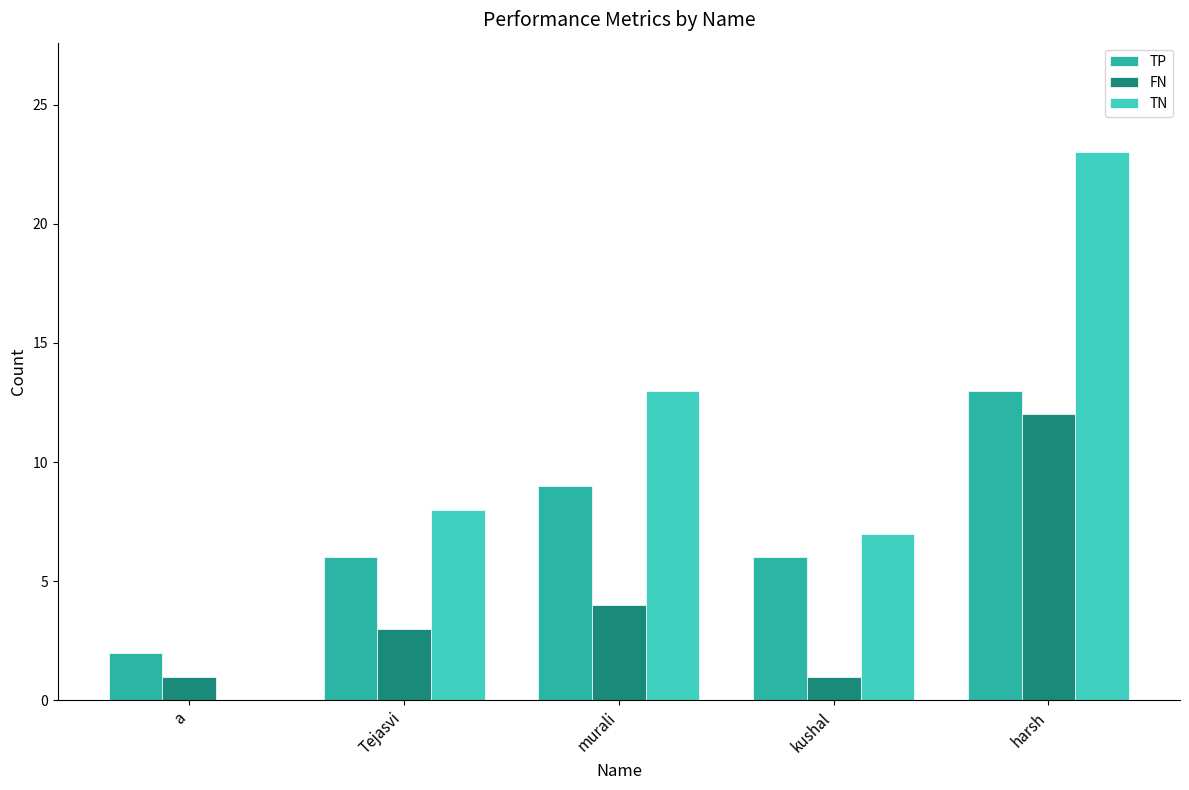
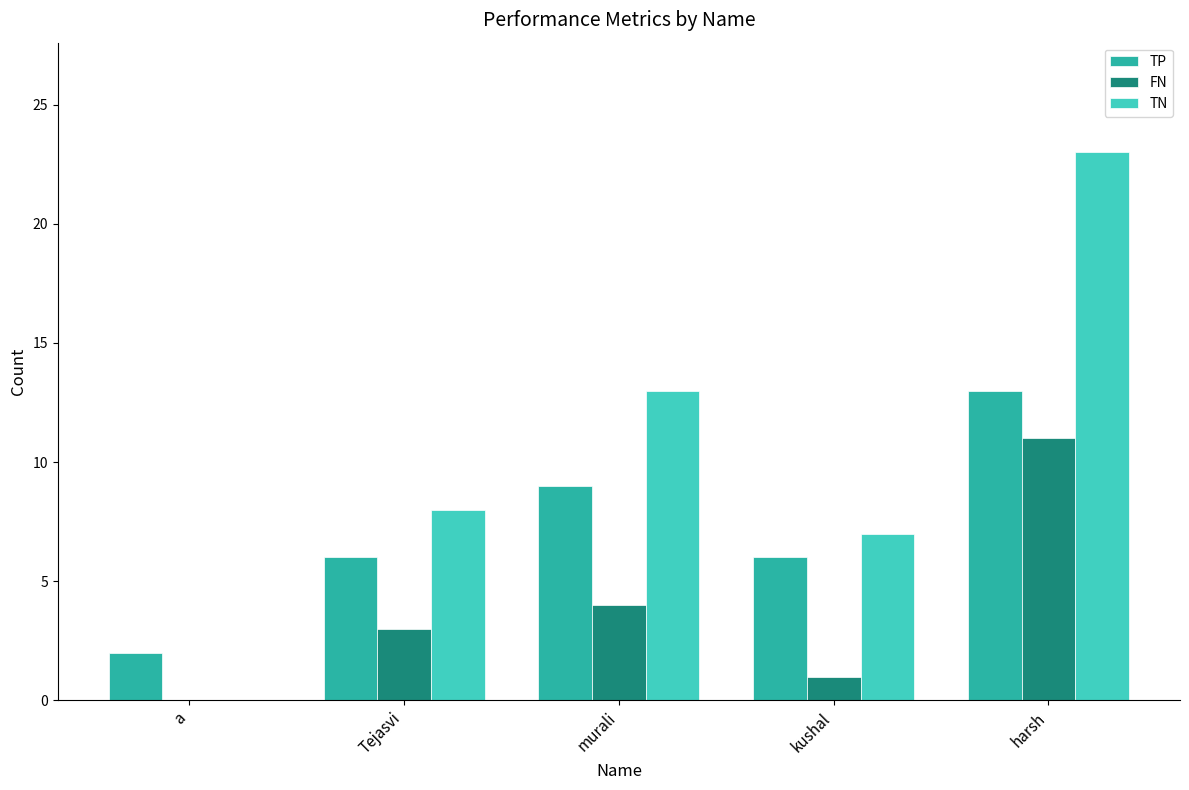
FN, a: 1 -> 0
FN, harsh: 12 -> 11
